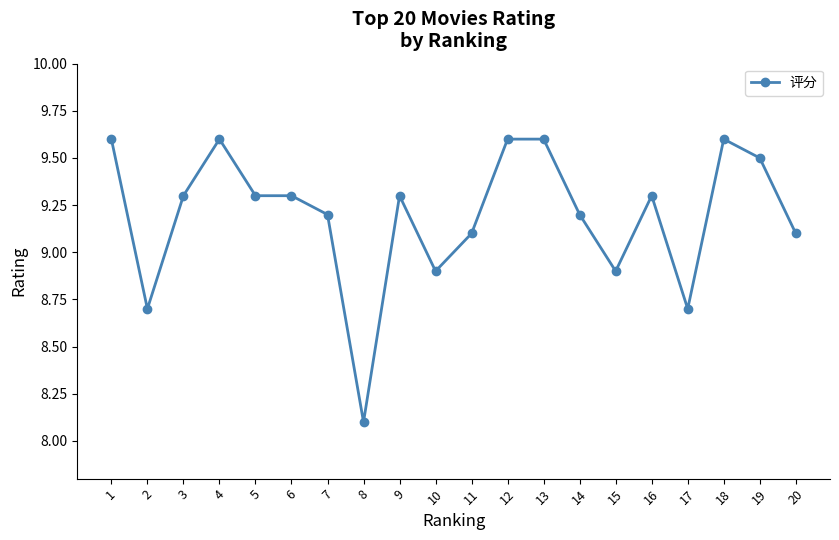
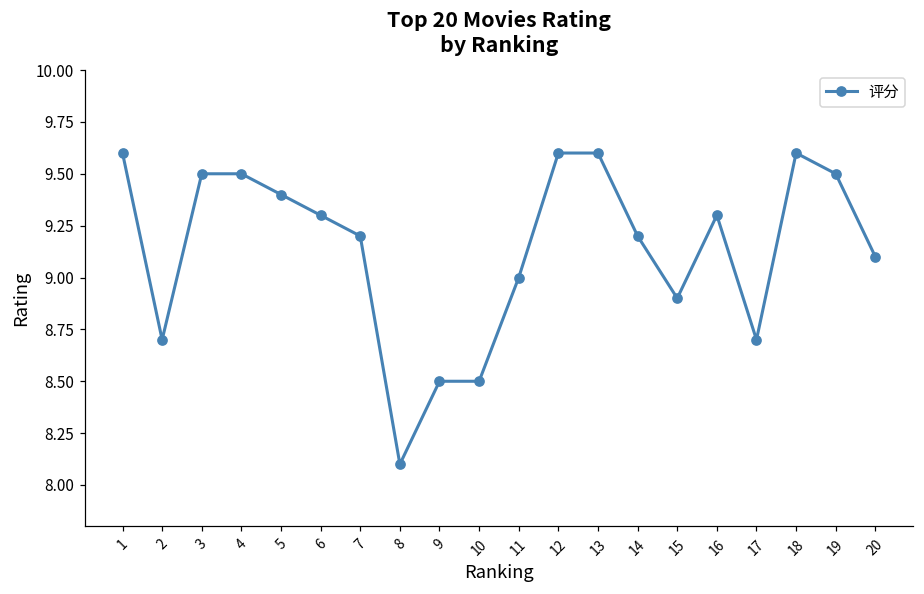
3: 9.3 -> 9.5
4: 9.6 -> 9.5
5: 9.3 -> 9.4
9: 9.3 -> 8.5
10: 8.9 -> 8.5
11: 9.1 -> 9.0
